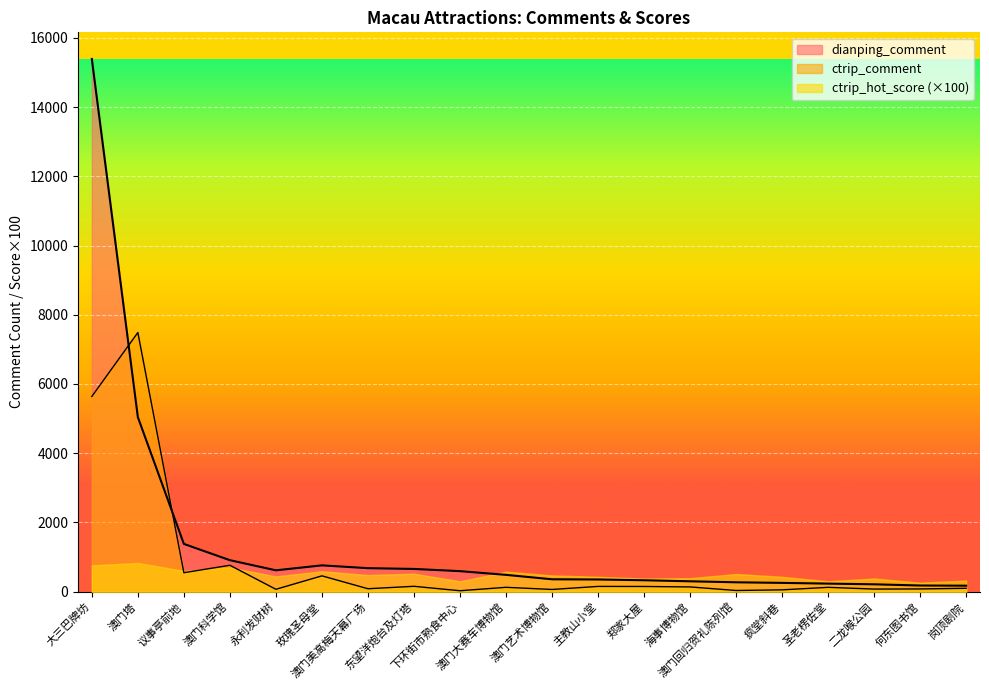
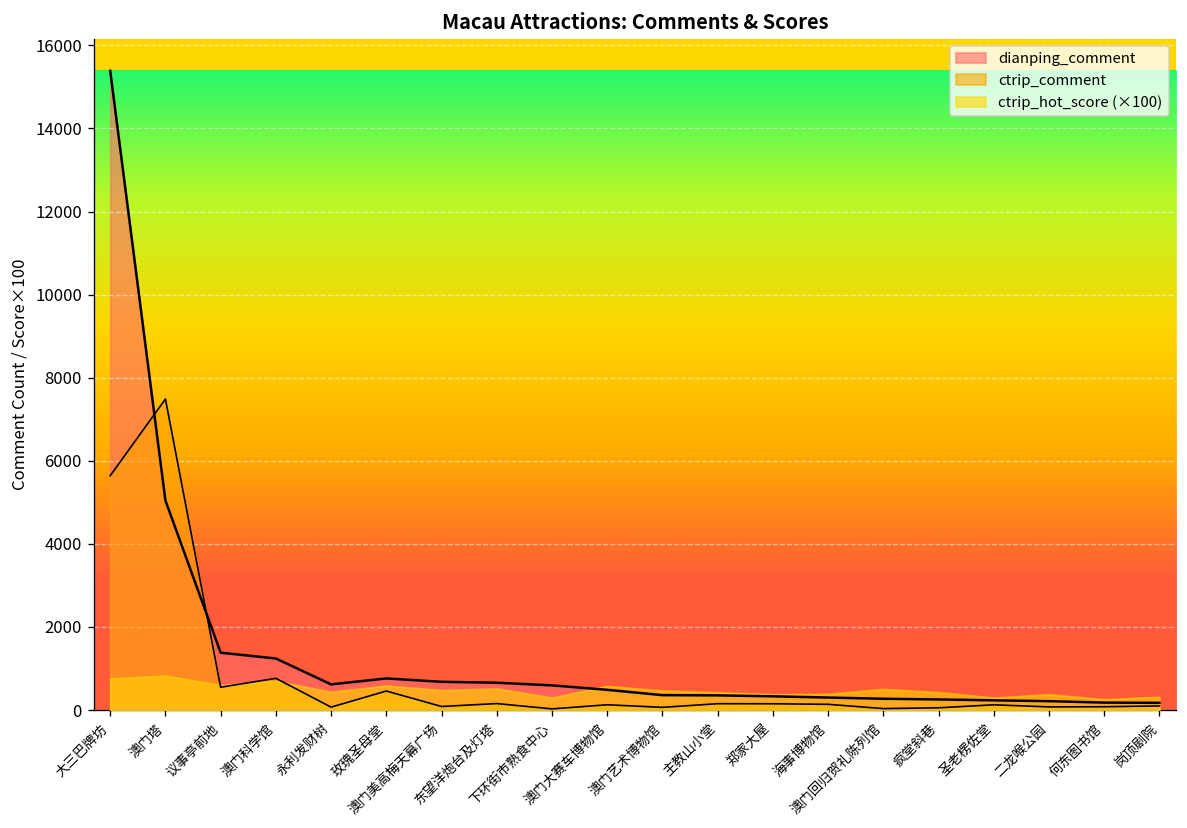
dianping_comment, 澳门科学馆: 900 -> 1200
